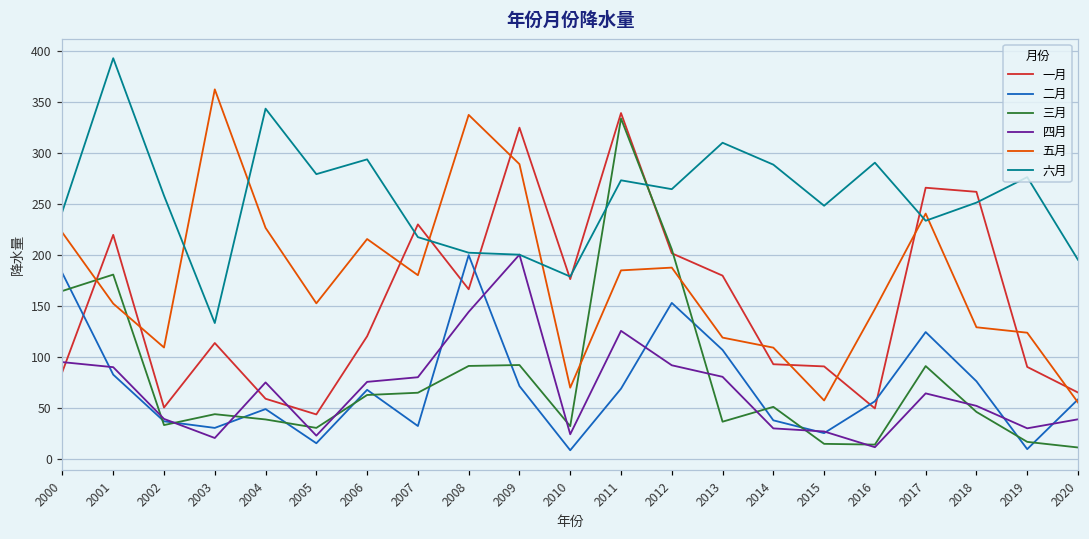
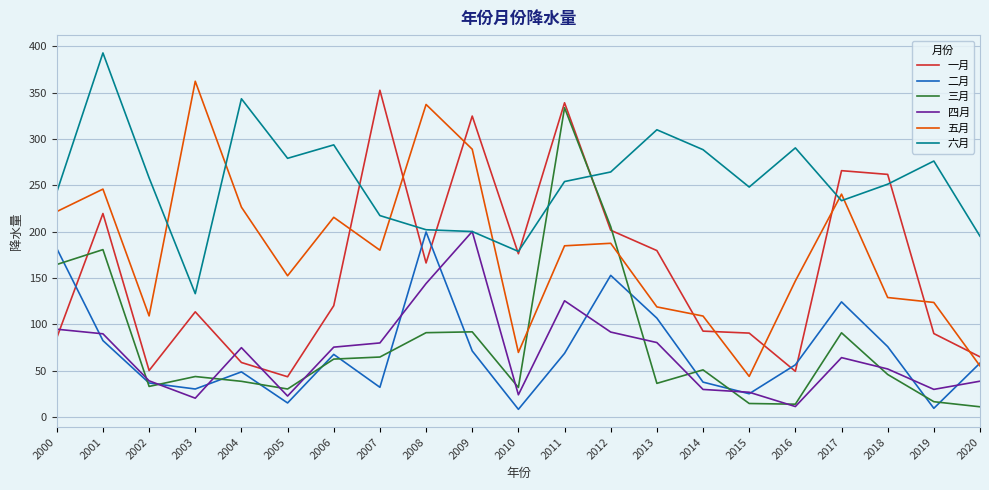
五月, 2001: 150 -> 250
一月, 2007: 230 -> 350
六月, 2011: 270 -> 250
五月, 2015: 60 -> 40
